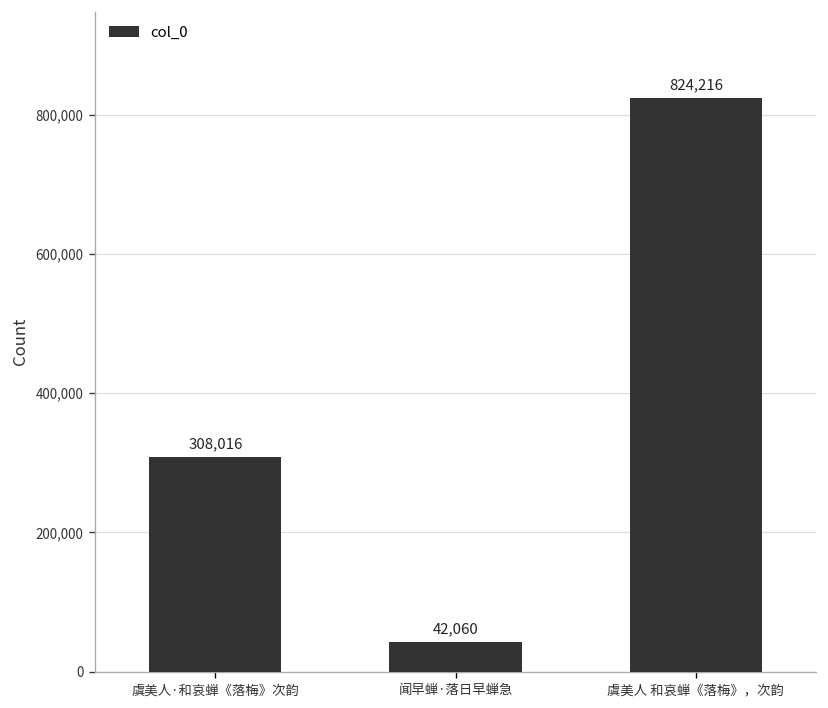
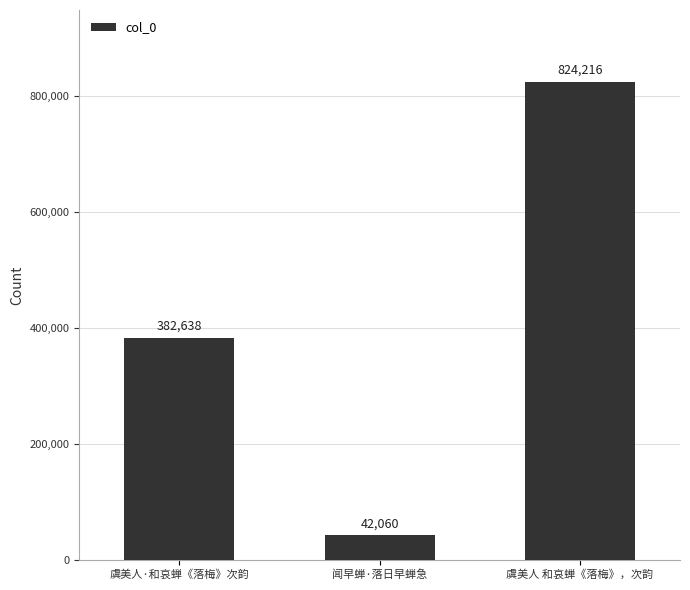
虞美人·和哀蝉《落梅》次韵: 308,016 -> 382,638
